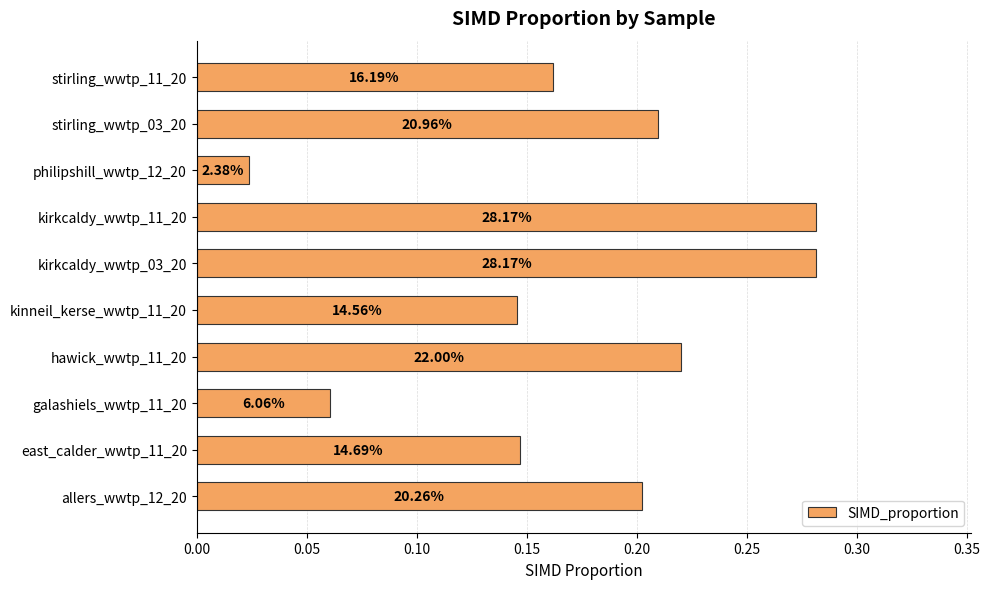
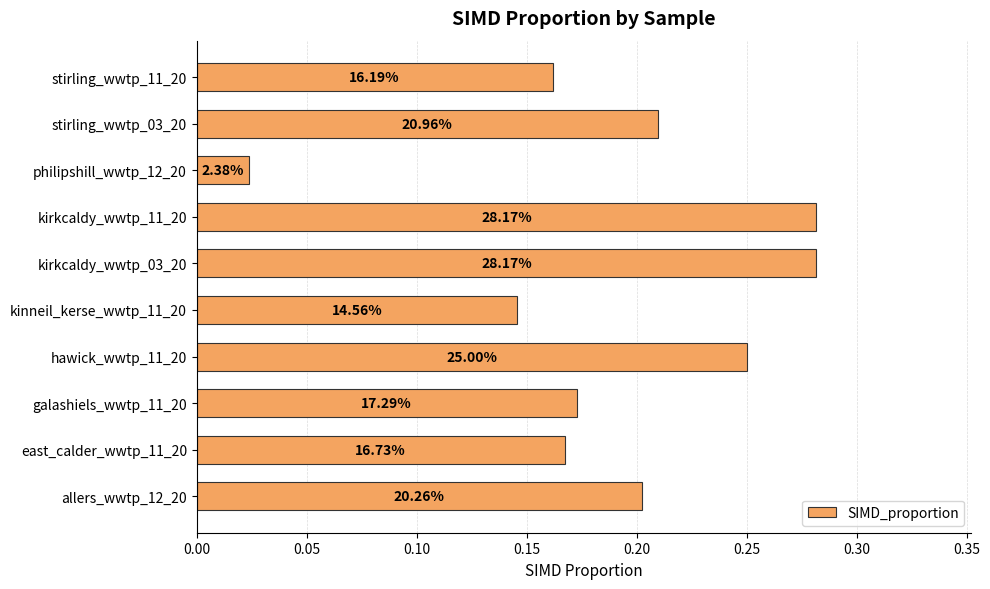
hawick_wwtp_11_20: 22.00% -> 25.00%
galashiels_wwtp_11_20: 6.06% -> 17.29%
east_calder_wwtp_11_20: 14.69% -> 16.73%
